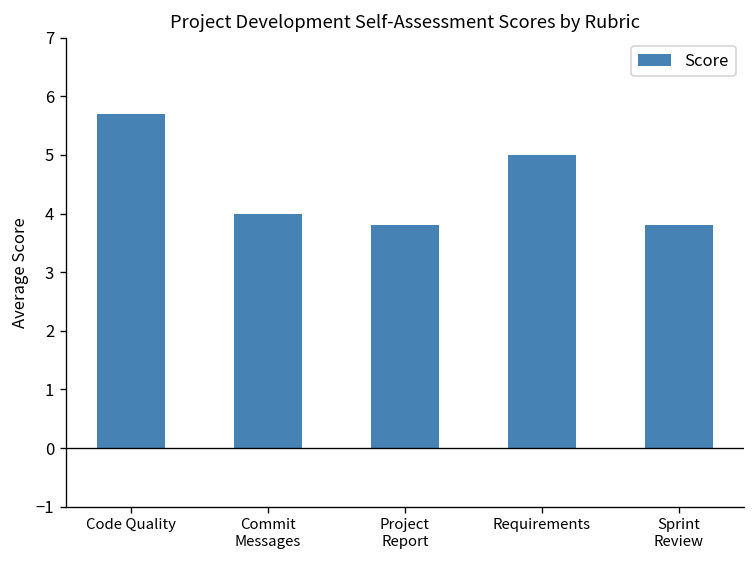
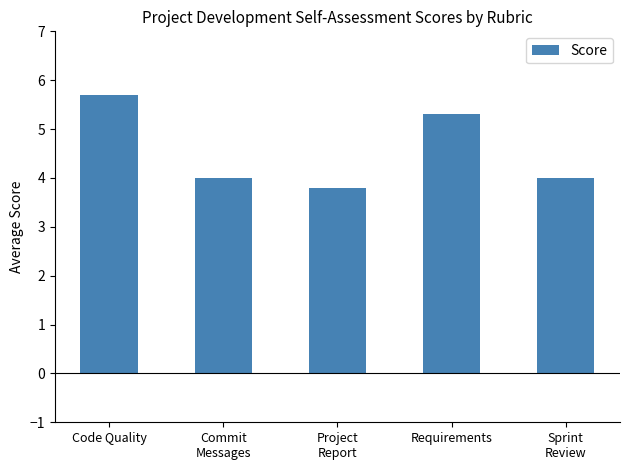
Requirements: 5.0 -> 5.3
Sprint Review: 3.8 -> 4.0
